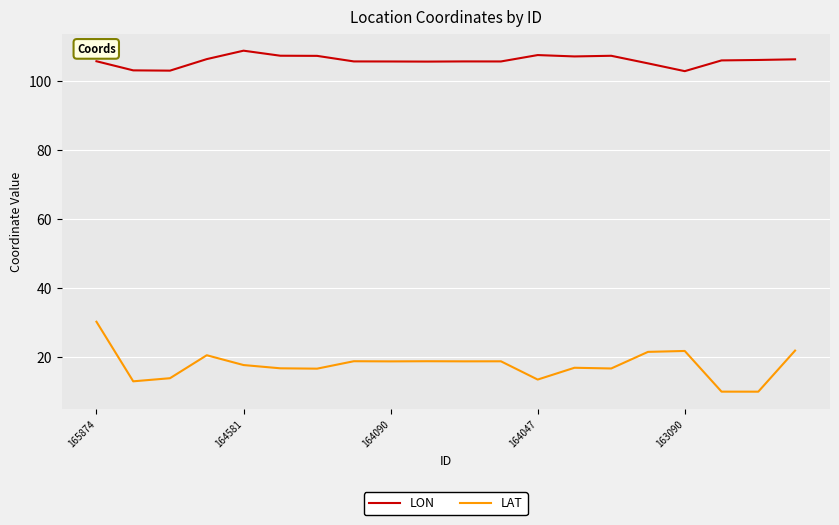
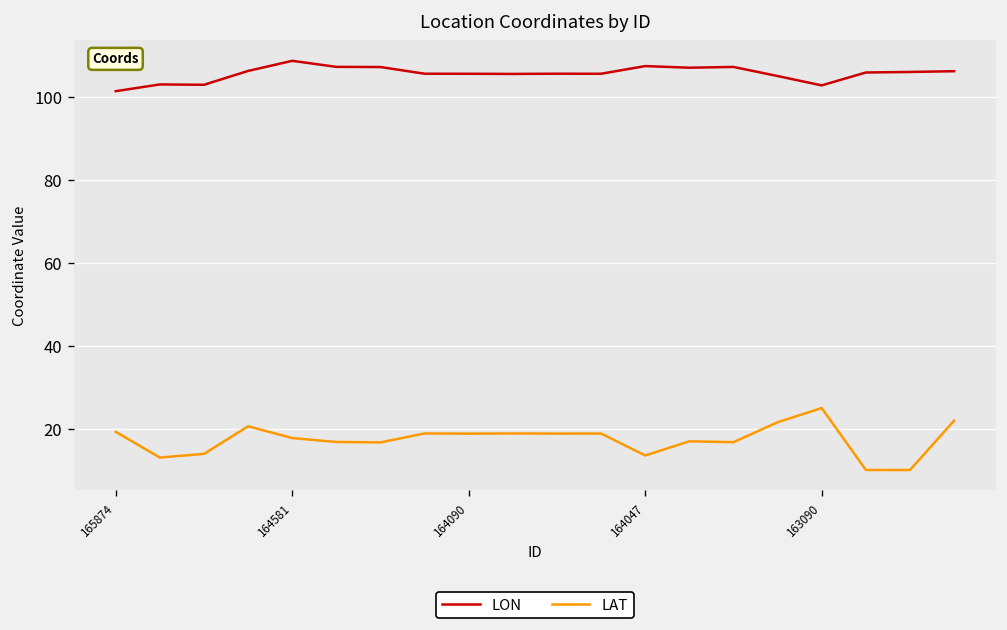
LON, 165874: 106 -> 101
LAT, 165874: 30 -> 19
LAT, 163090: 22 -> 25
